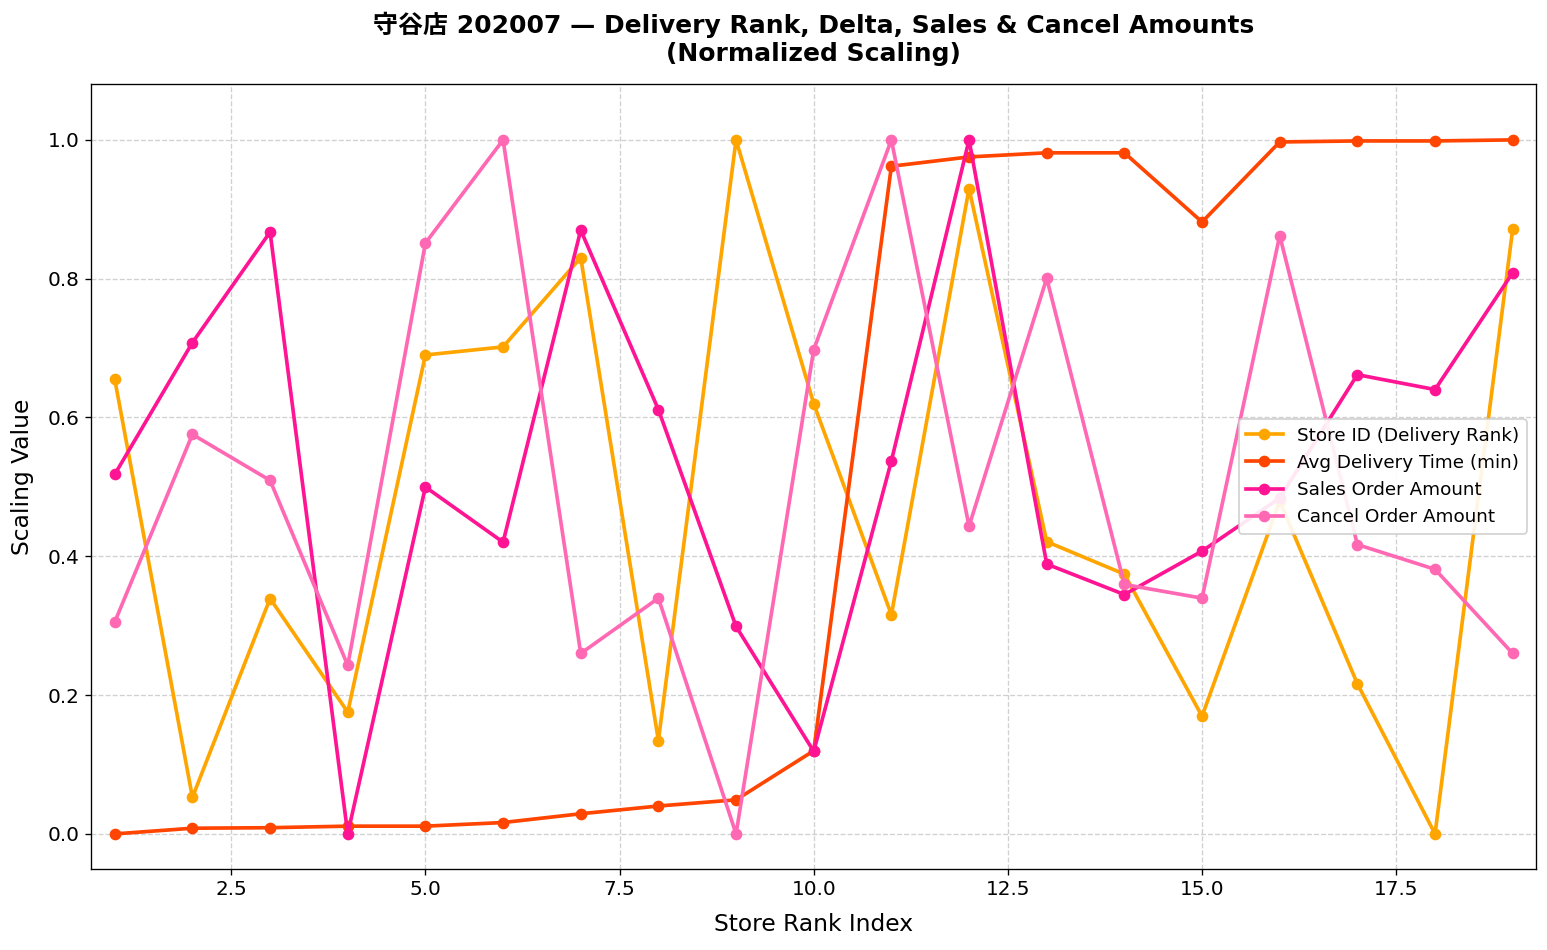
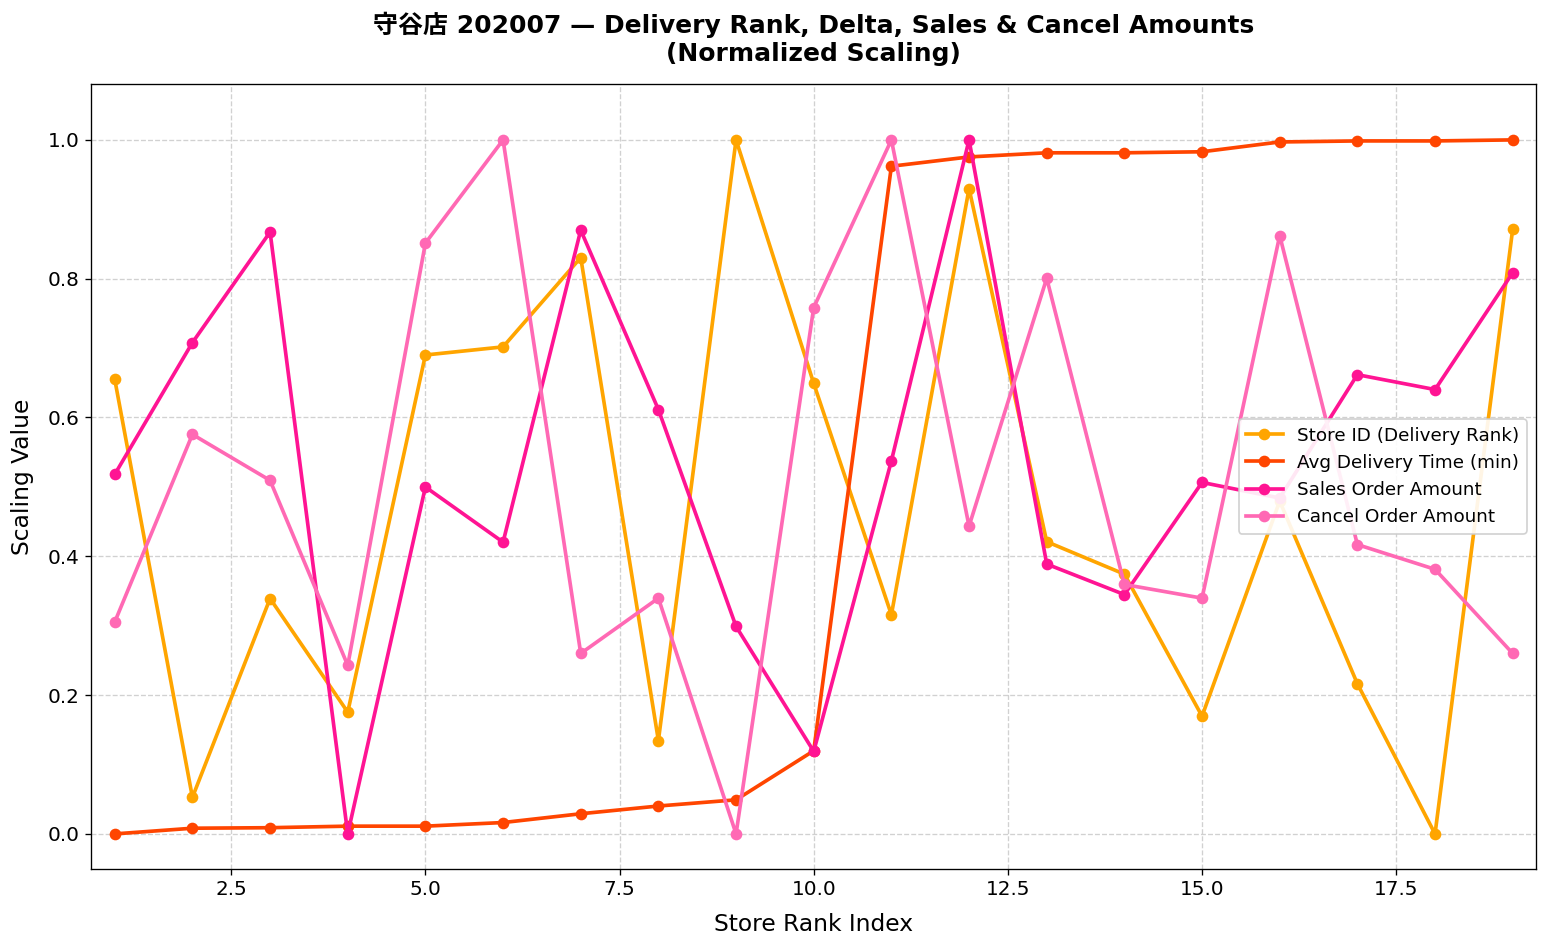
Store ID (Delivery Rank), 10.0: 0.62 -> 0.65
Cancel Order Amount, 10.0: 0.70 -> 0.76
Avg Delivery Time (min), 15.0: 0.88 -> 0.98
Sales Order Amount, 15.0: 0.41 -> 0.51
